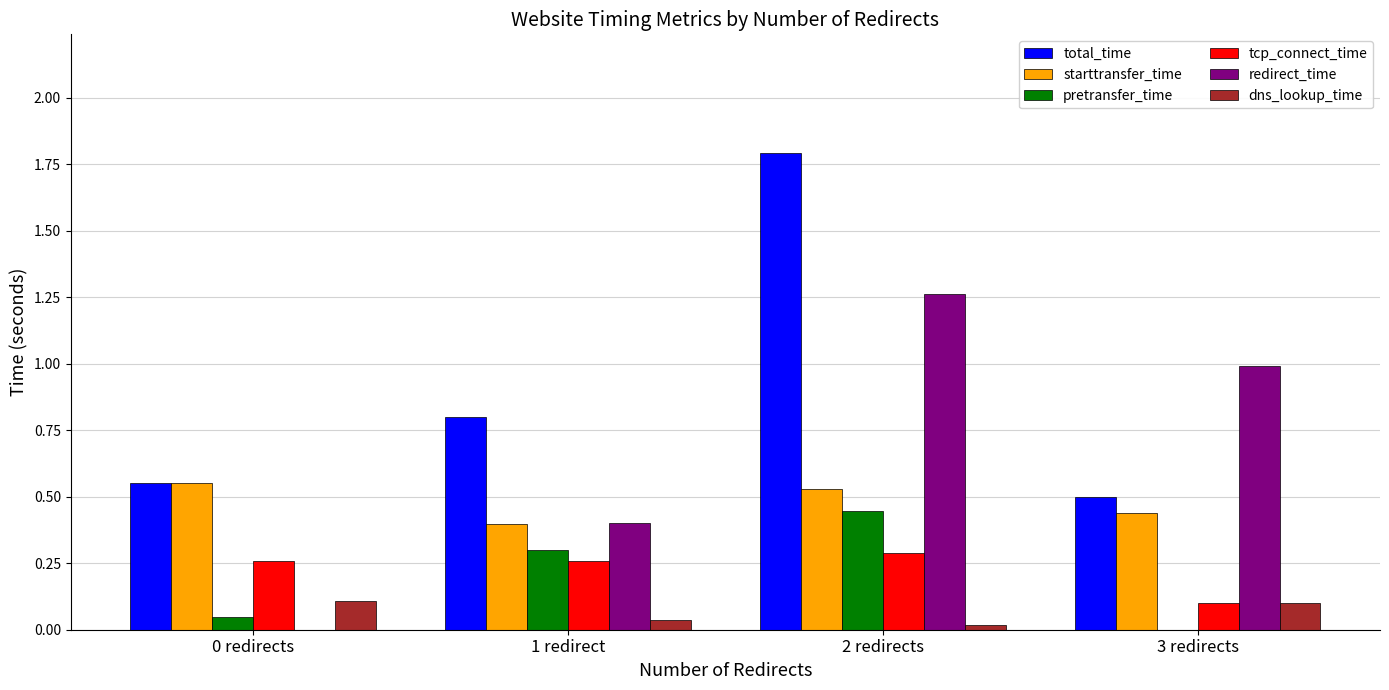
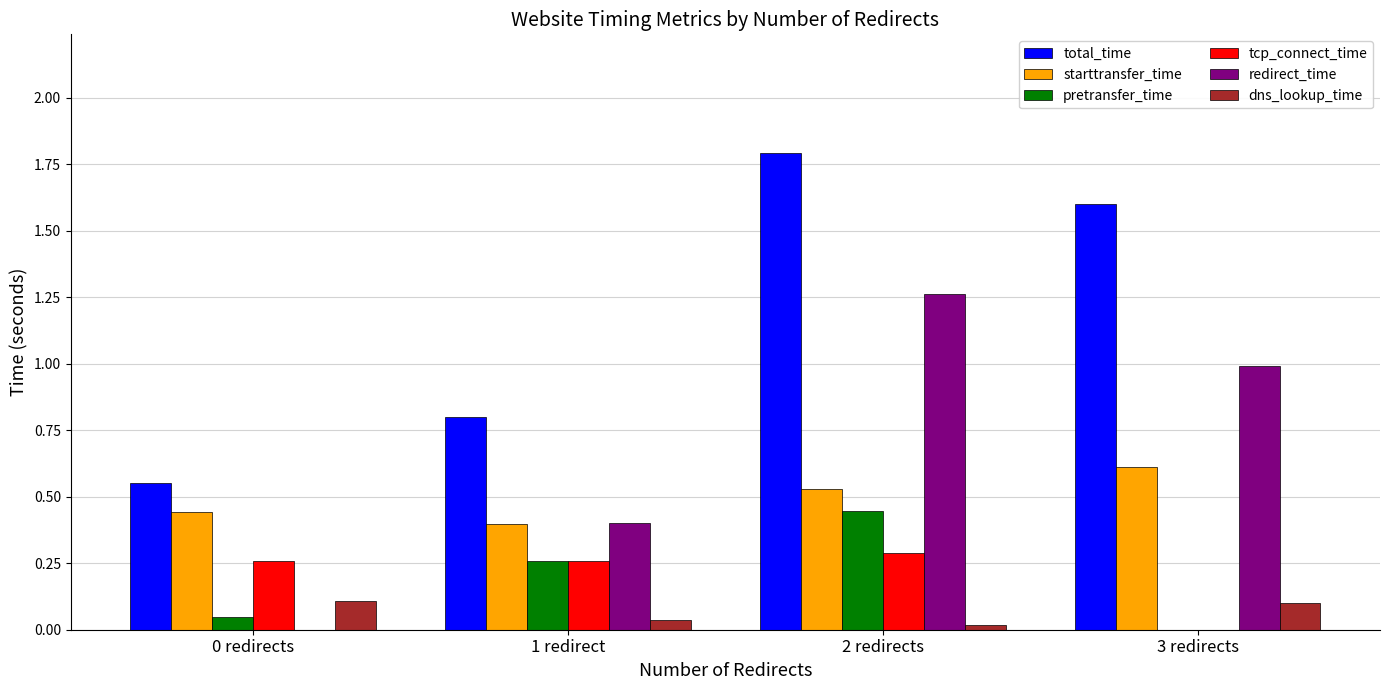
starttransfer_time, 0 redirects: 0.55 -> 0.44
pretransfer_time, 1 redirect: 0.30 -> 0.26
total_time, 3 redirects: 0.5 -> 1.6
starttransfer_time, 3 redirects: 0.44 -> 0.61
tcp_connect_time, 3 redirects: 0.1 -> 0.0
